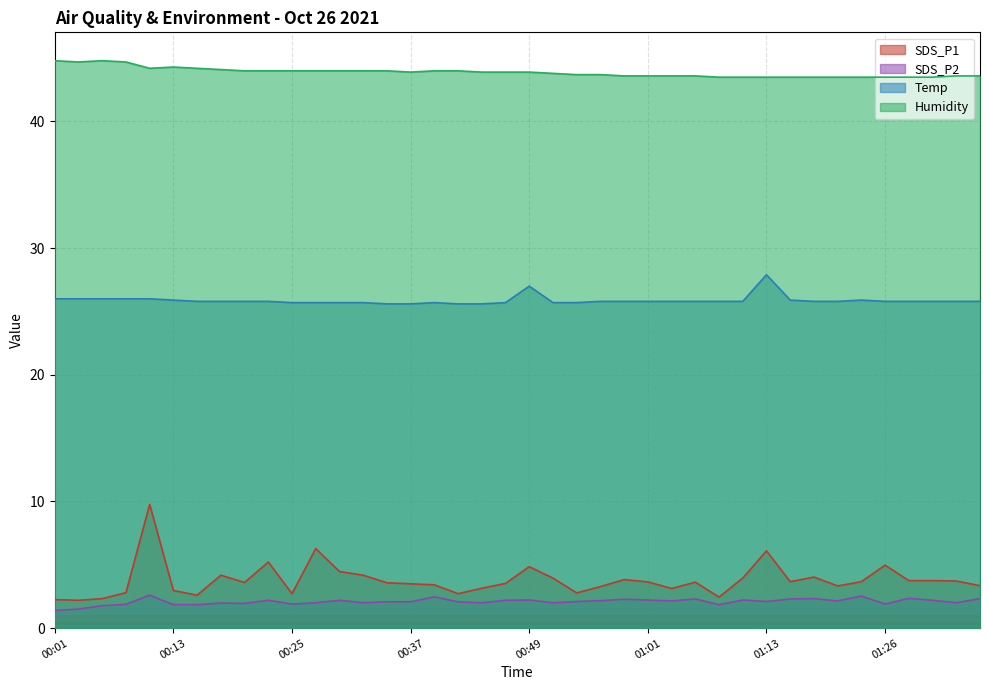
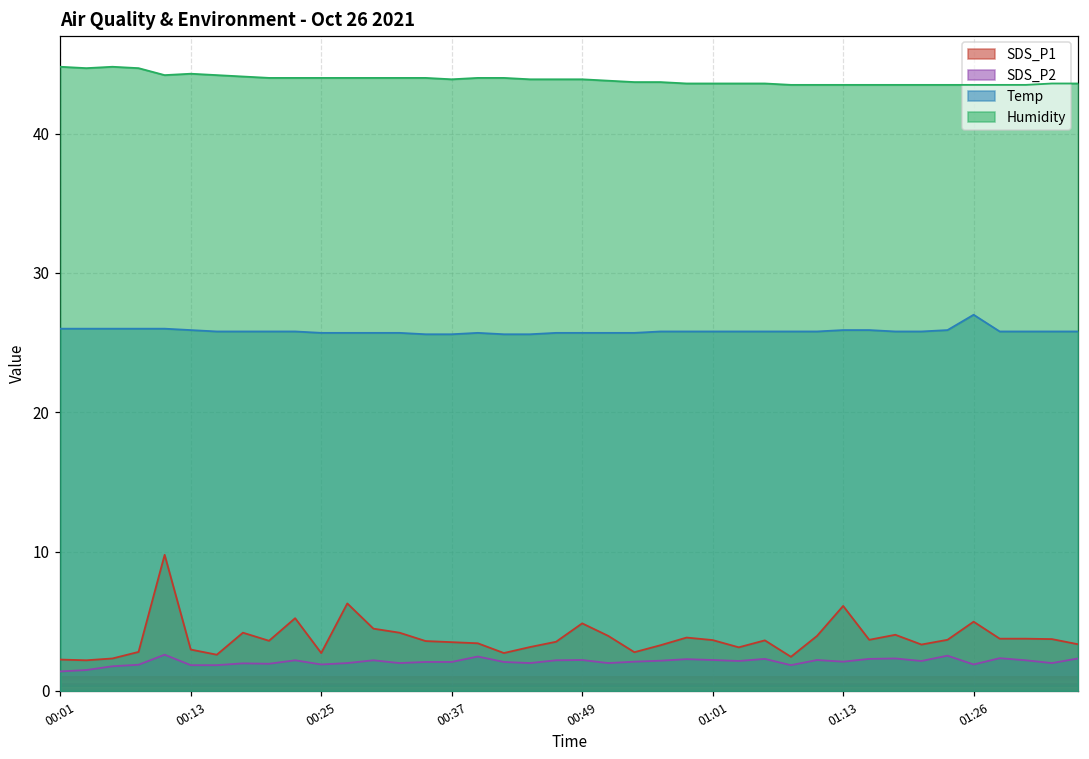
Temp, 00:49: 27.0 -> 25.7
Temp, 01:13: 27.9 -> 25.9
Temp, 01:26: 25.8 -> 27.0
